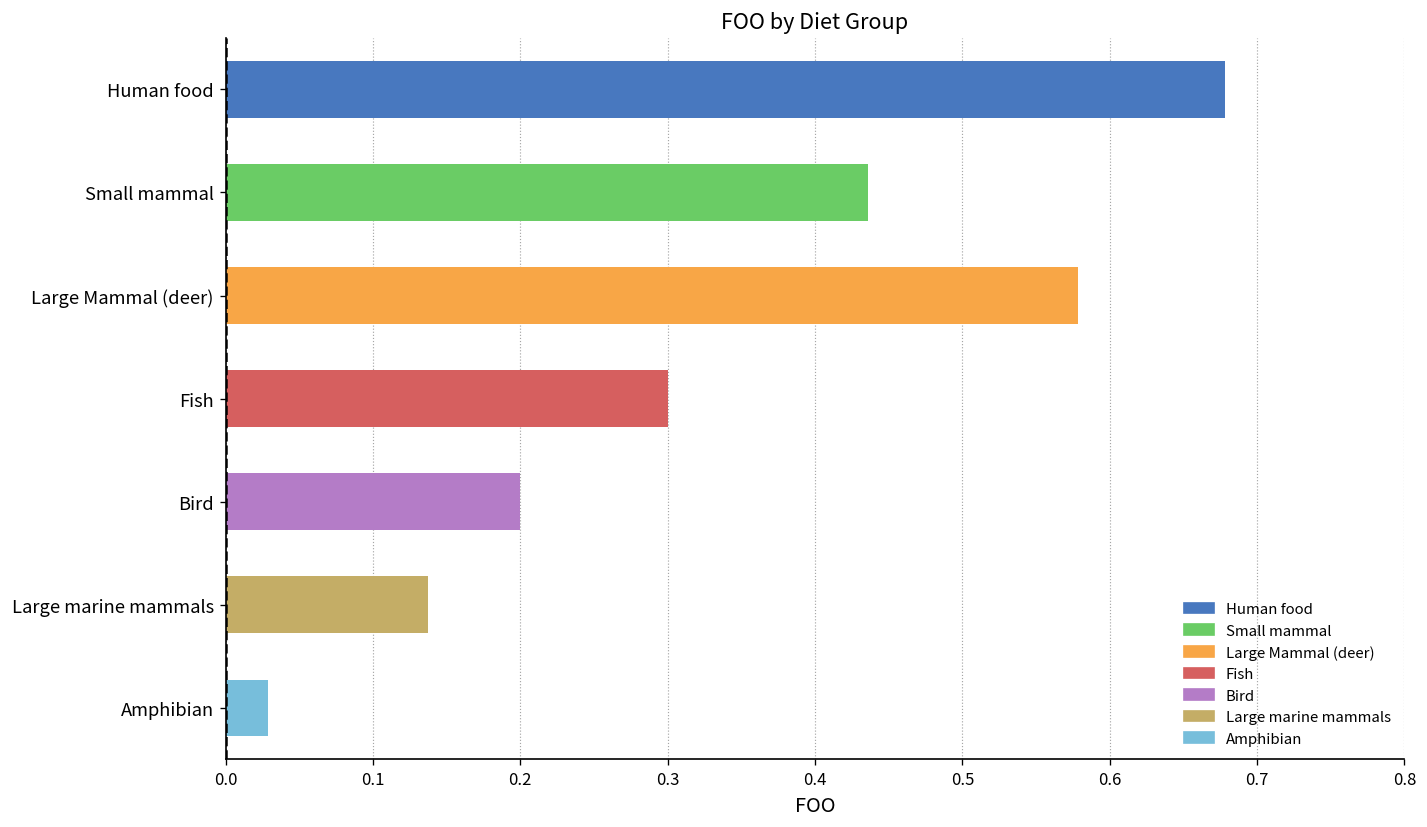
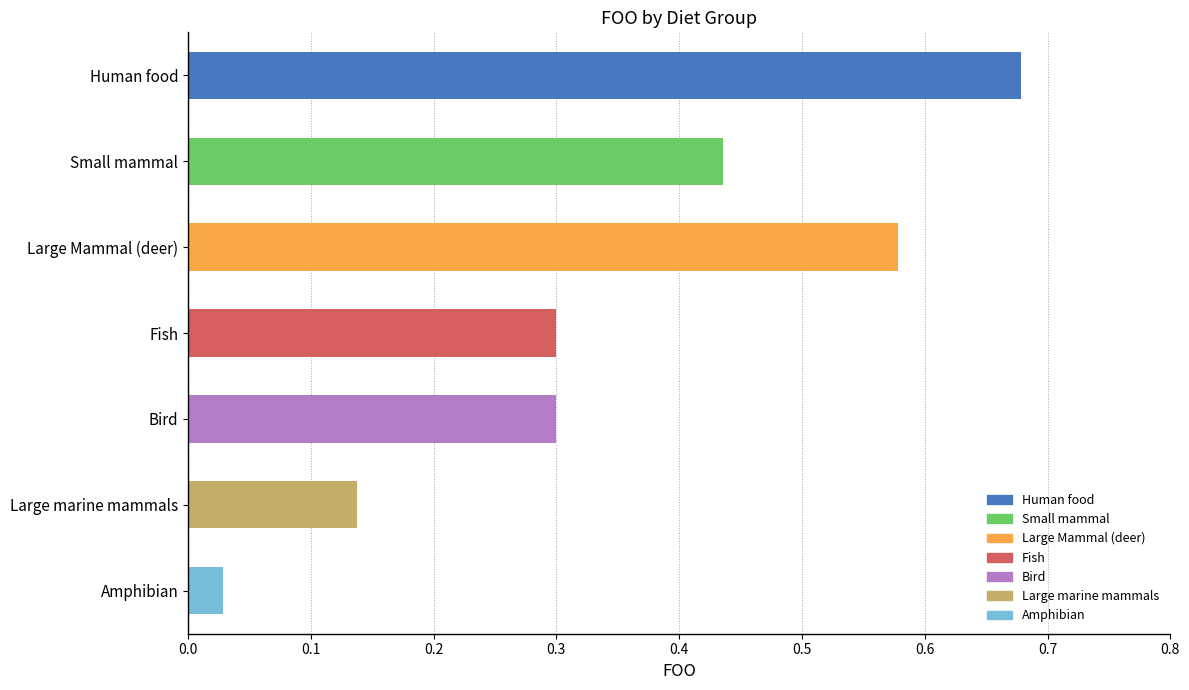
Bird: 0.2 -> 0.3
